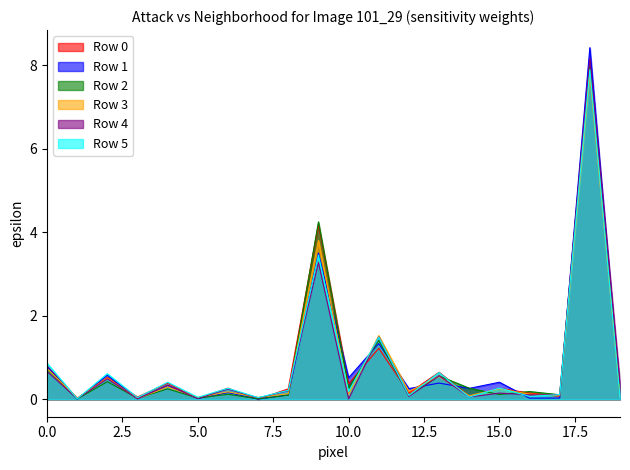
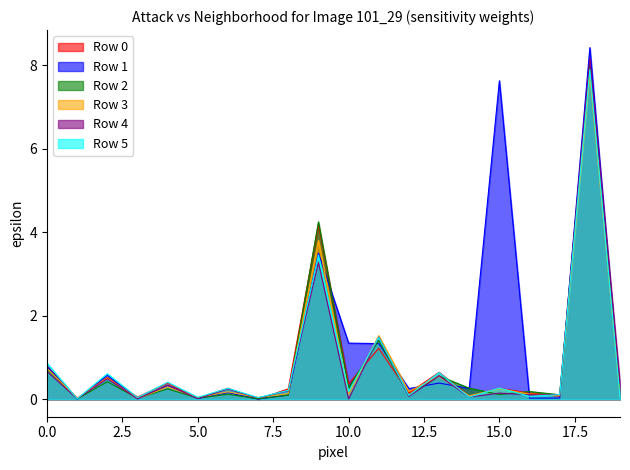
Row 1, 10.0: 0.5 -> 1.3
Row 1, 15.0: 0.4 -> 7.6
